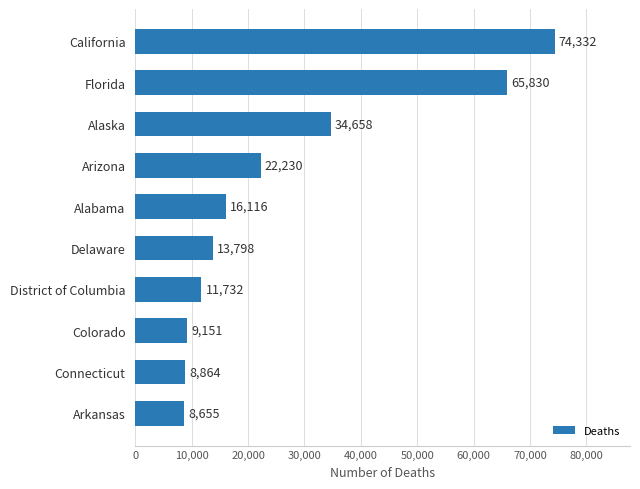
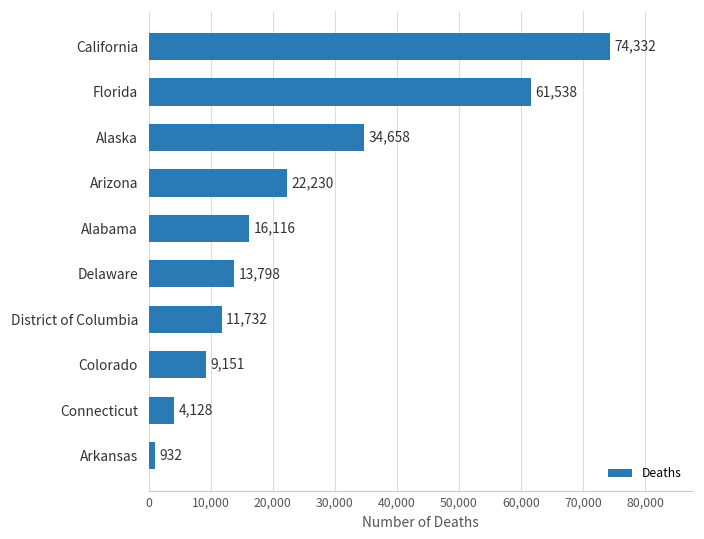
Florida: 65,830 -> 61,538
Connecticut: 8,864 -> 4,128
Arkansas: 8,655 -> 932
